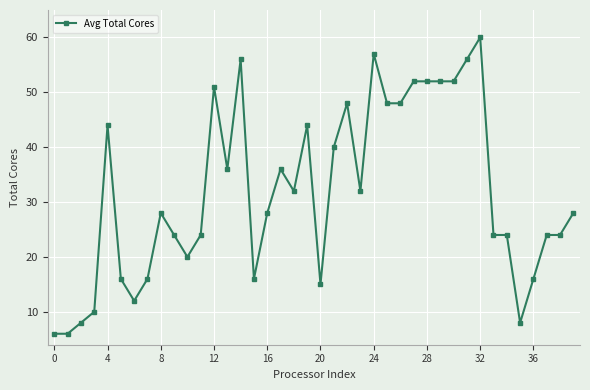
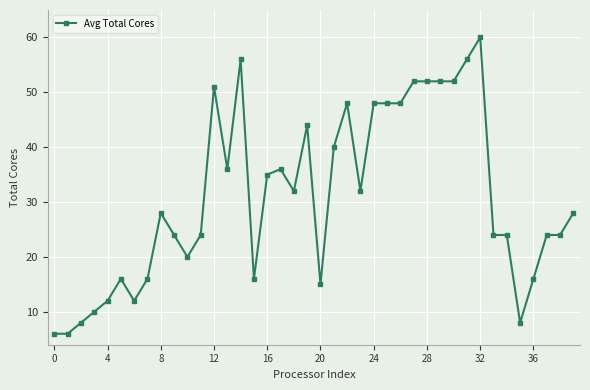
4: 44 -> 12
16: 28 -> 35
24: 57 -> 48
